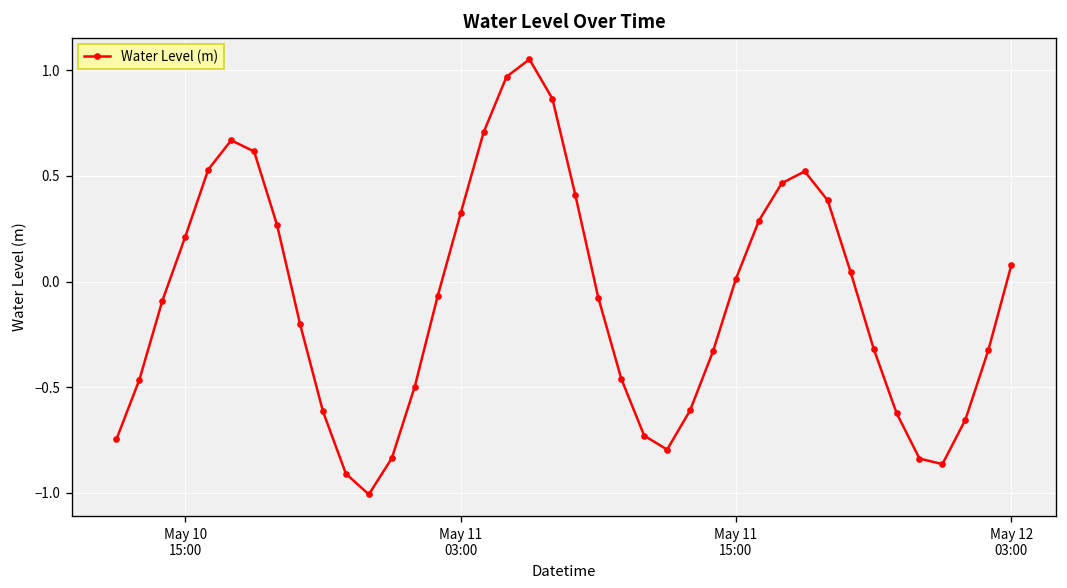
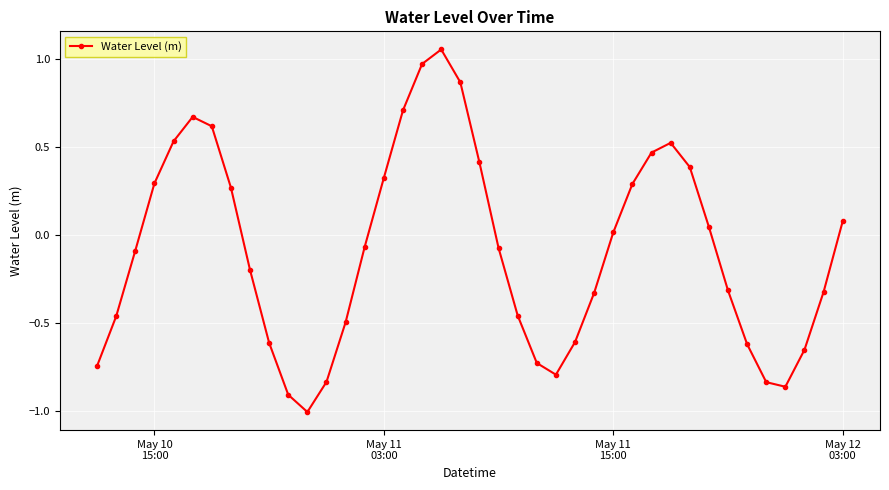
May 10 15:00: 0.21 -> 0.29
